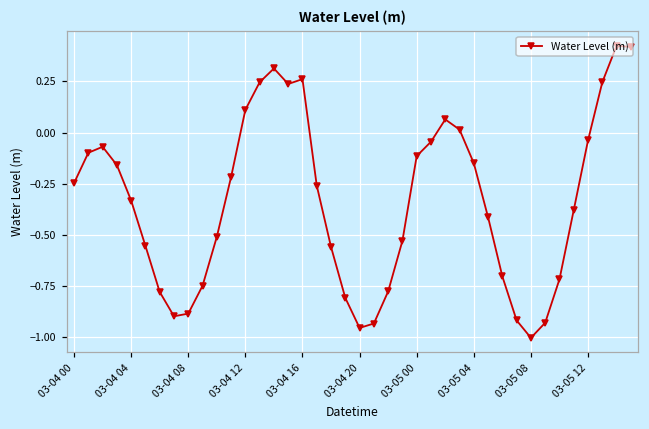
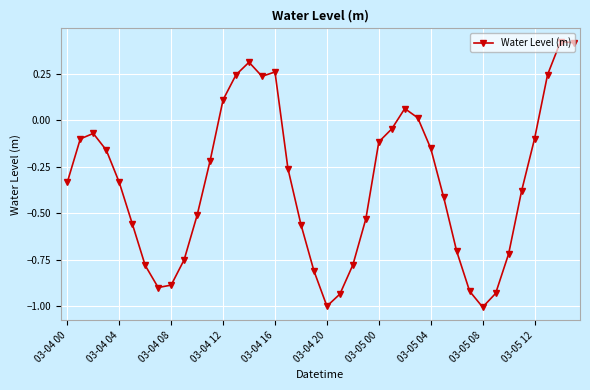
03-04 00: -0.25 -> -0.33
03-04 20: -0.96 -> -1.00
03-05 12: -0.04 -> -0.10
